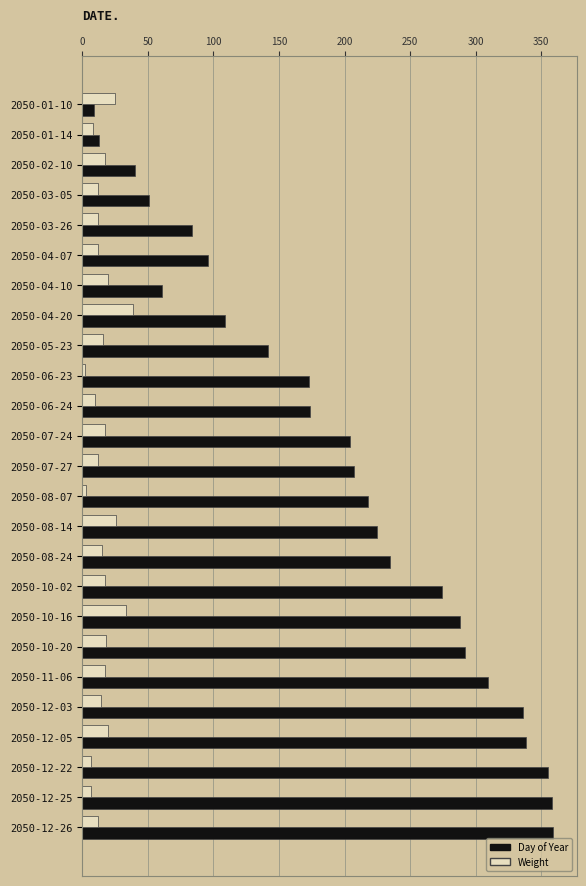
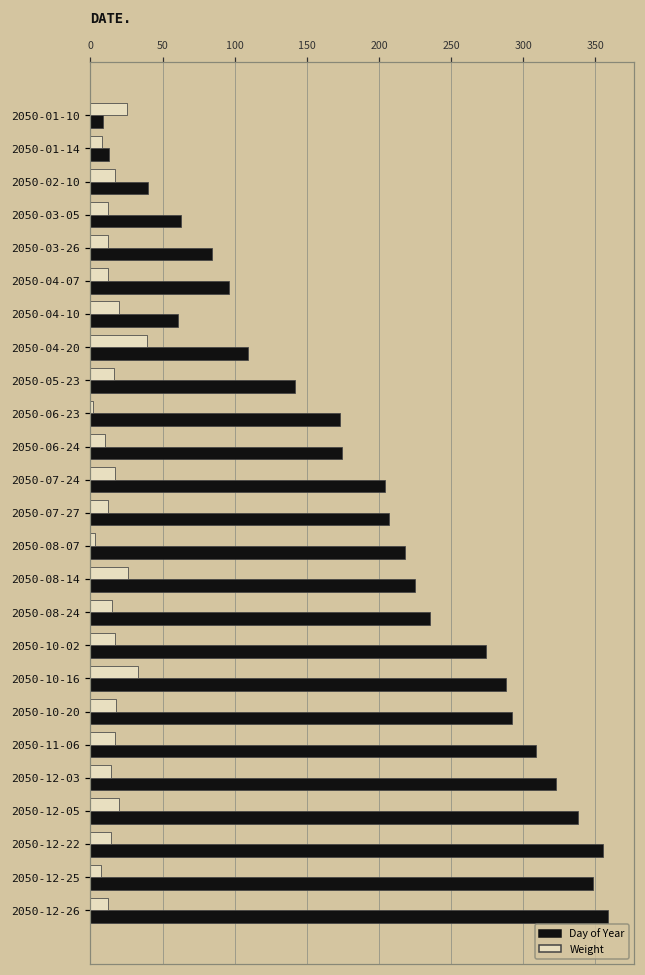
Day of Year, 2050-03-05: 51 -> 63
Day of Year, 2050-12-03: 336 -> 323
Weight, 2050-12-22: 7 -> 14
Day of Year, 2050-12-25: 358 -> 348
